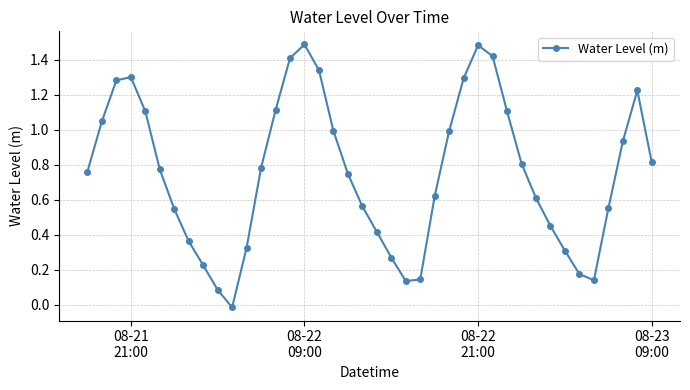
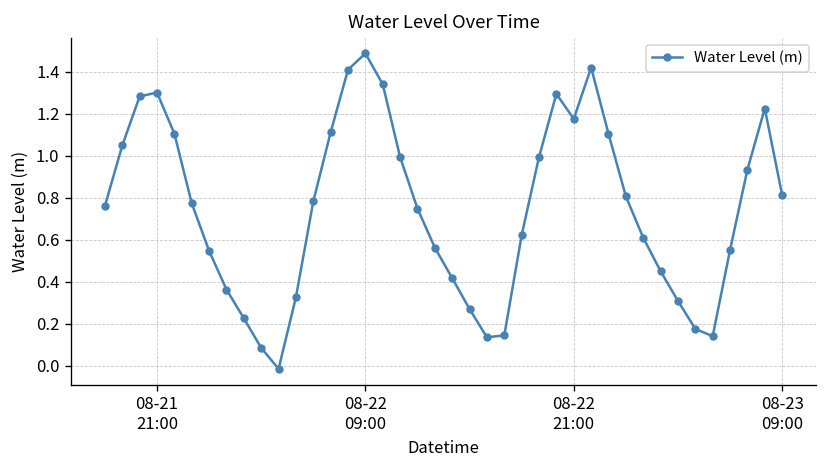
08-22 21:00: 1.48 -> 1.18
